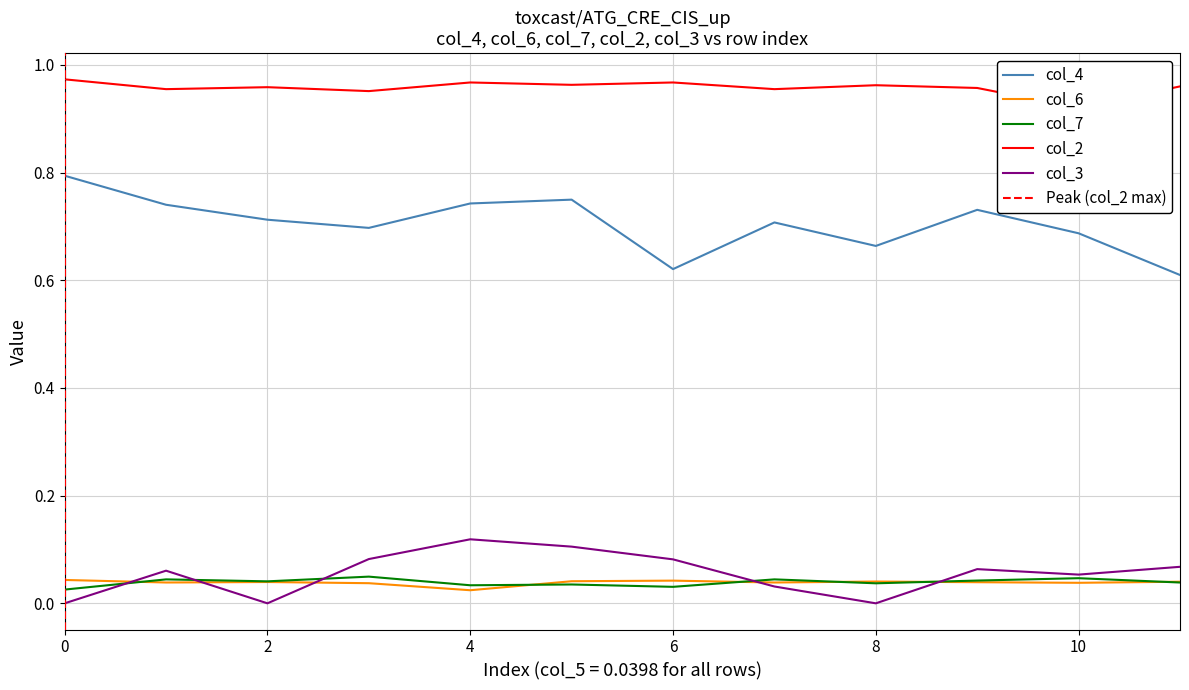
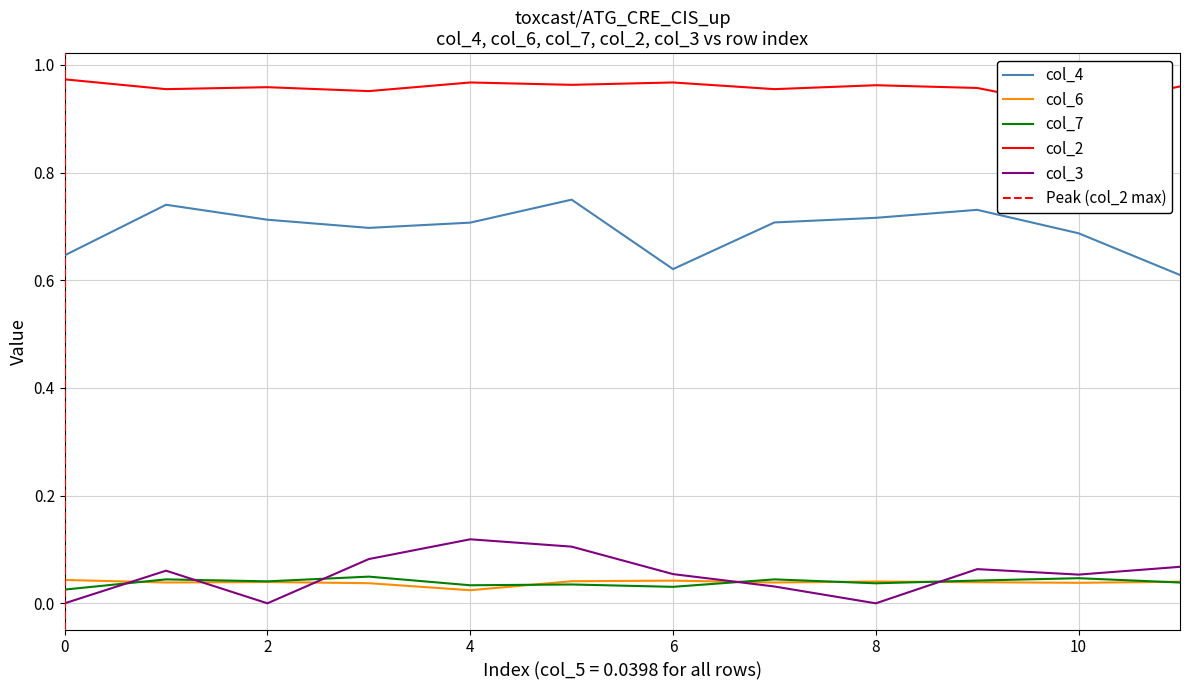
col_4, 0: 0.79 -> 0.65
col_4, 4: 0.74 -> 0.71
col_3, 6: 0.08 -> 0.05
col_4, 8: 0.66 -> 0.72
